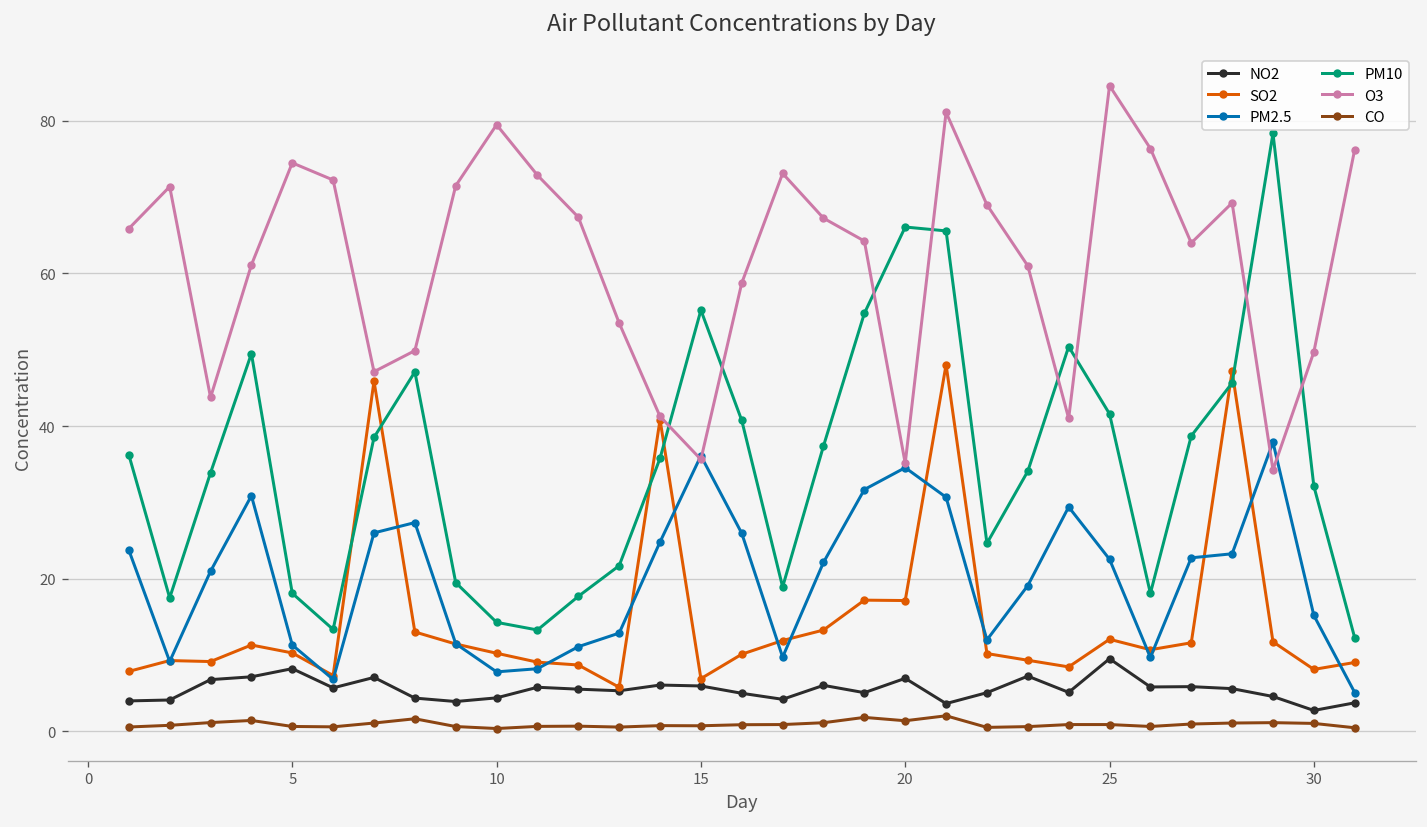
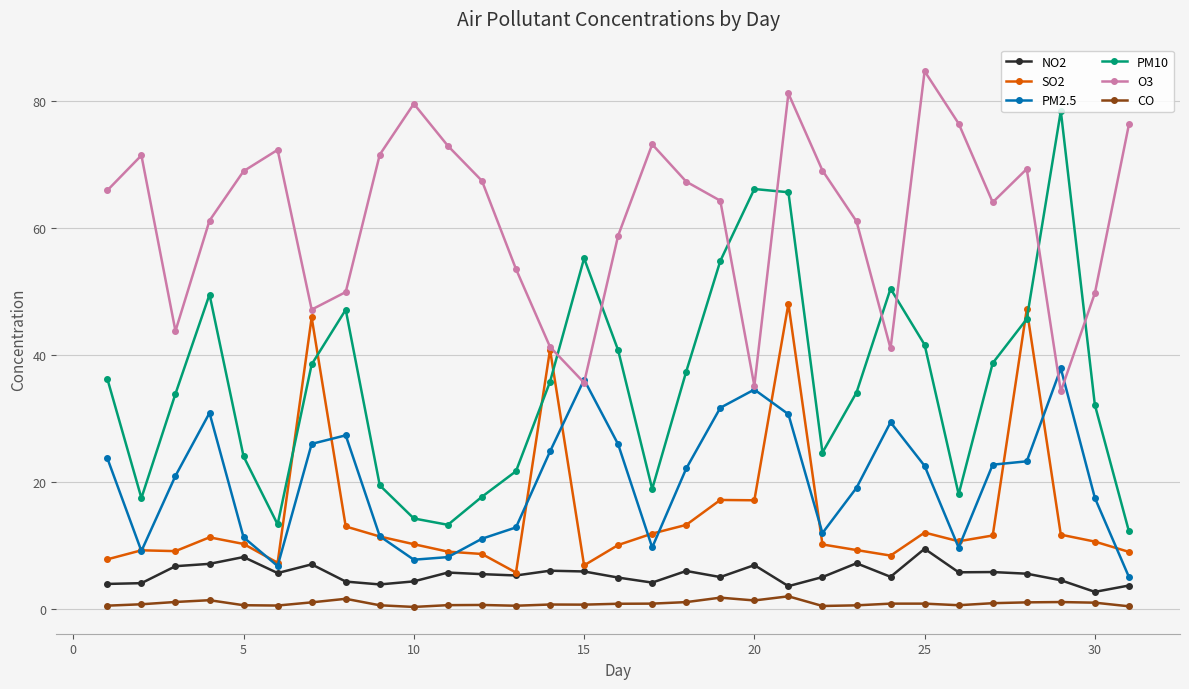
PM10, 5: 18 -> 24
O3, 5: 75 -> 69
SO2, 30: 8 -> 11
PM2.5, 30: 15 -> 17
